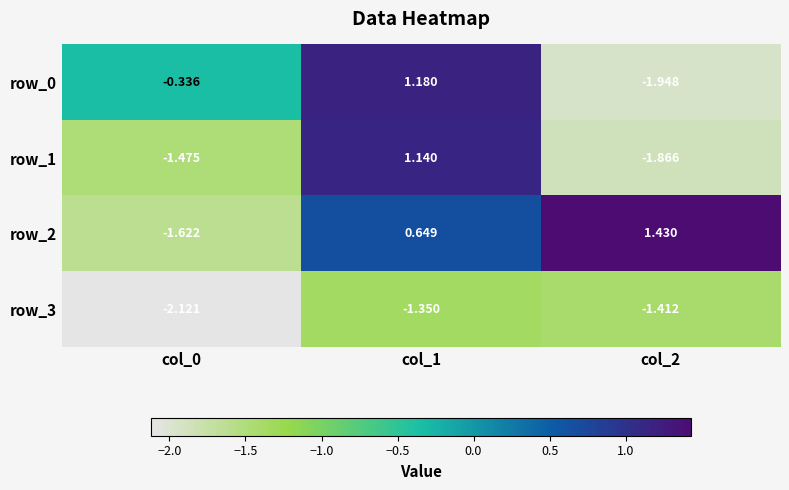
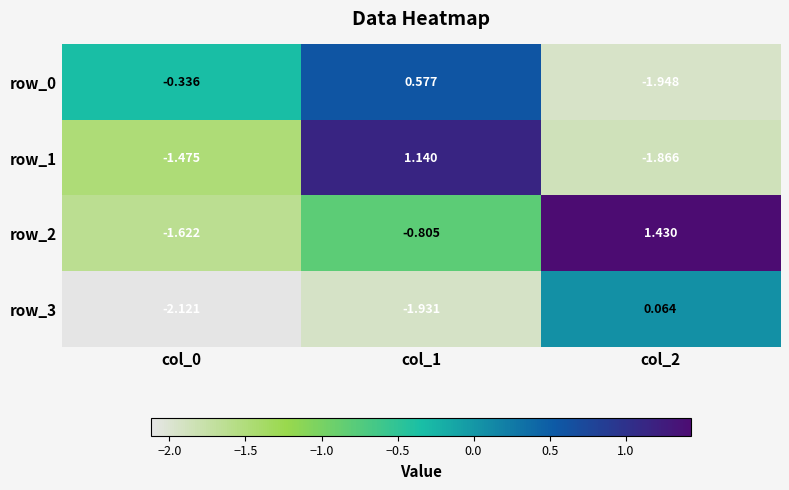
row_0, col_1: 1.180 -> 0.577
row_2, col_1: 0.649 -> -0.805
row_3, col_1: -1.350 -> -1.931
row_3, col_2: -1.412 -> 0.064
